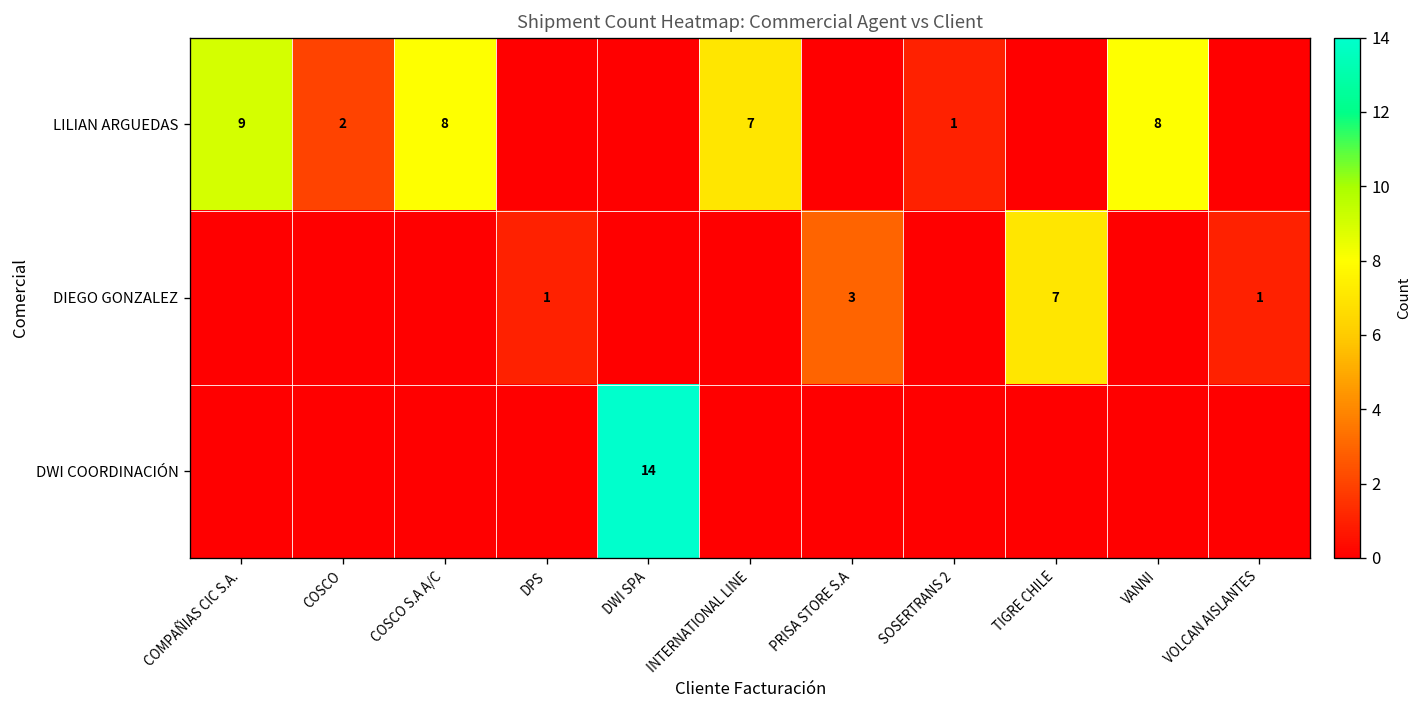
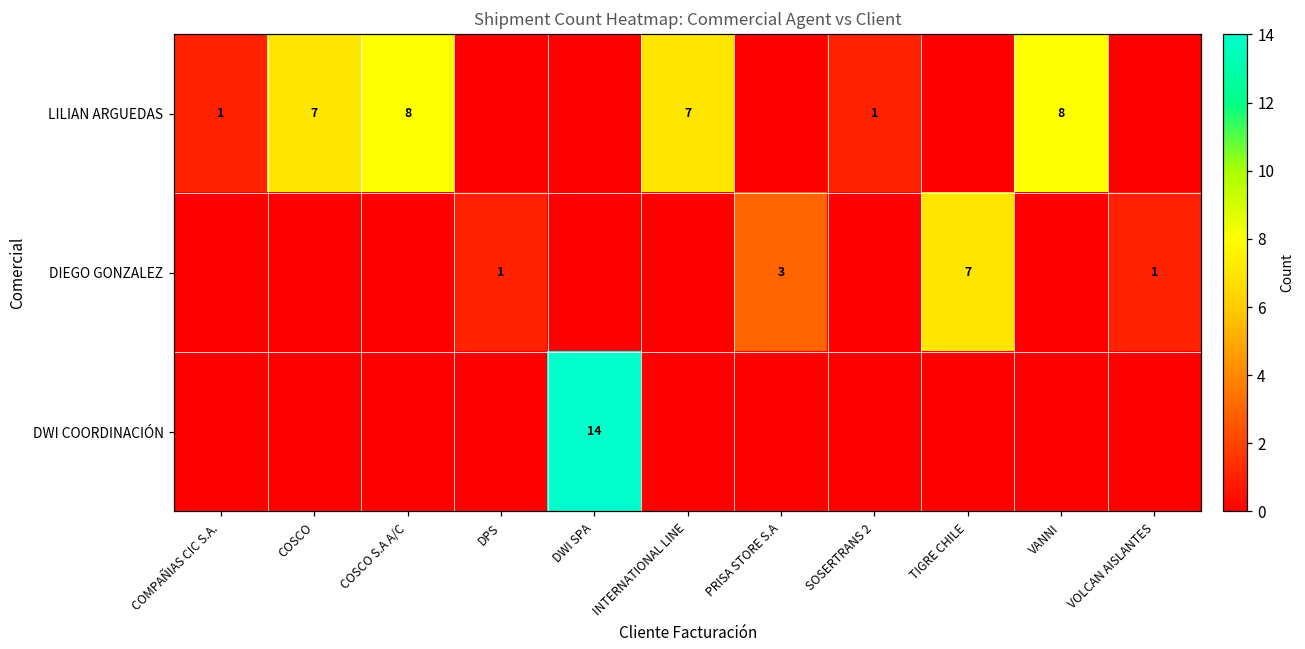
LILIAN ARGUEDAS, COMPAÑIAS CIC S.A.: 9 -> 1
LILIAN ARGUEDAS, COSCO: 2 -> 7
